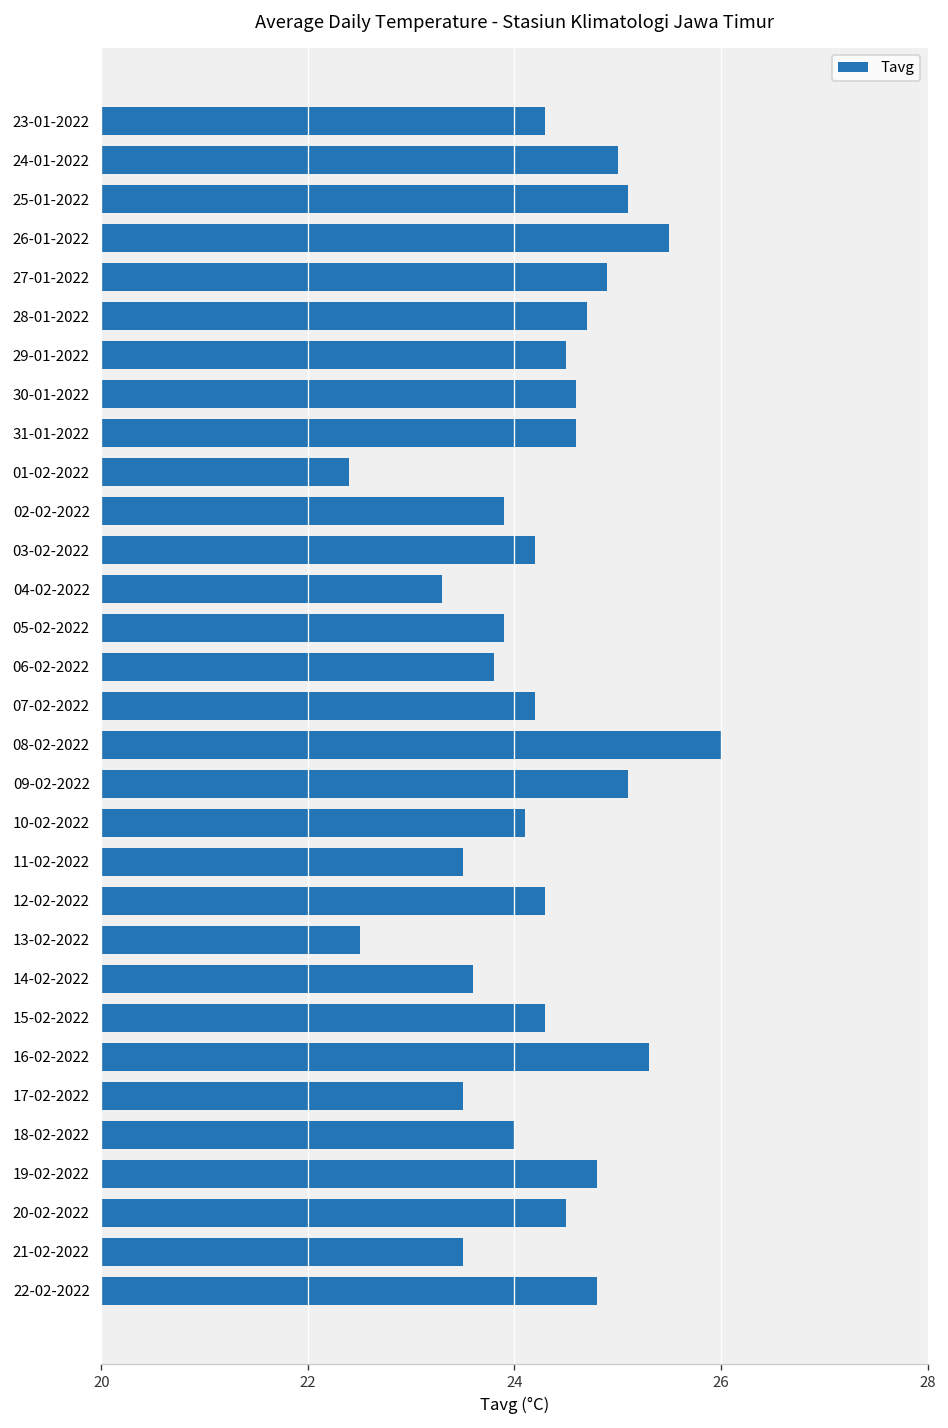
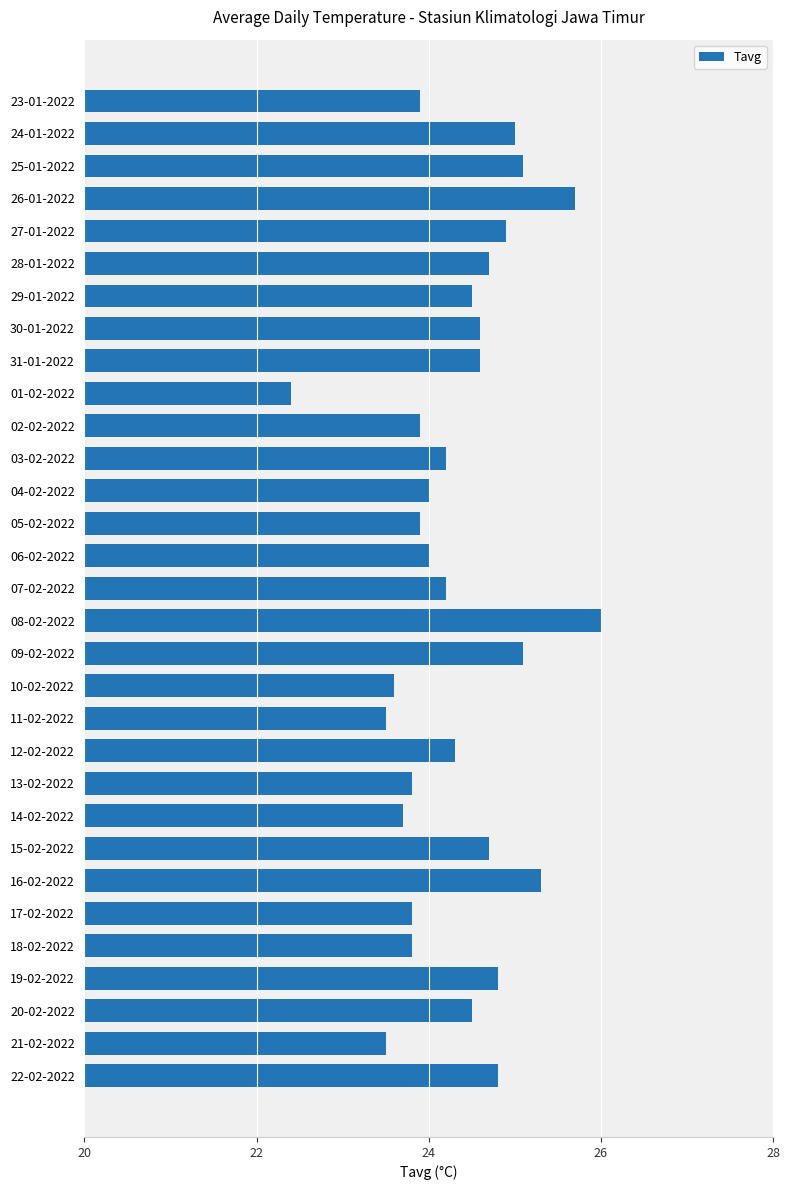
23-01-2022: 24.3 -> 23.9
26-01-2022: 25.5 -> 25.7
04-02-2022: 23.3 -> 24.0
06-02-2022: 23.8 -> 24.0
10-02-2022: 24.1 -> 23.6
13-02-2022: 22.5 -> 23.8
14-02-2022: 23.6 -> 23.7
15-02-2022: 24.3 -> 24.7
17-02-2022: 23.5 -> 23.8
18-02-2022: 24.0 -> 23.8
